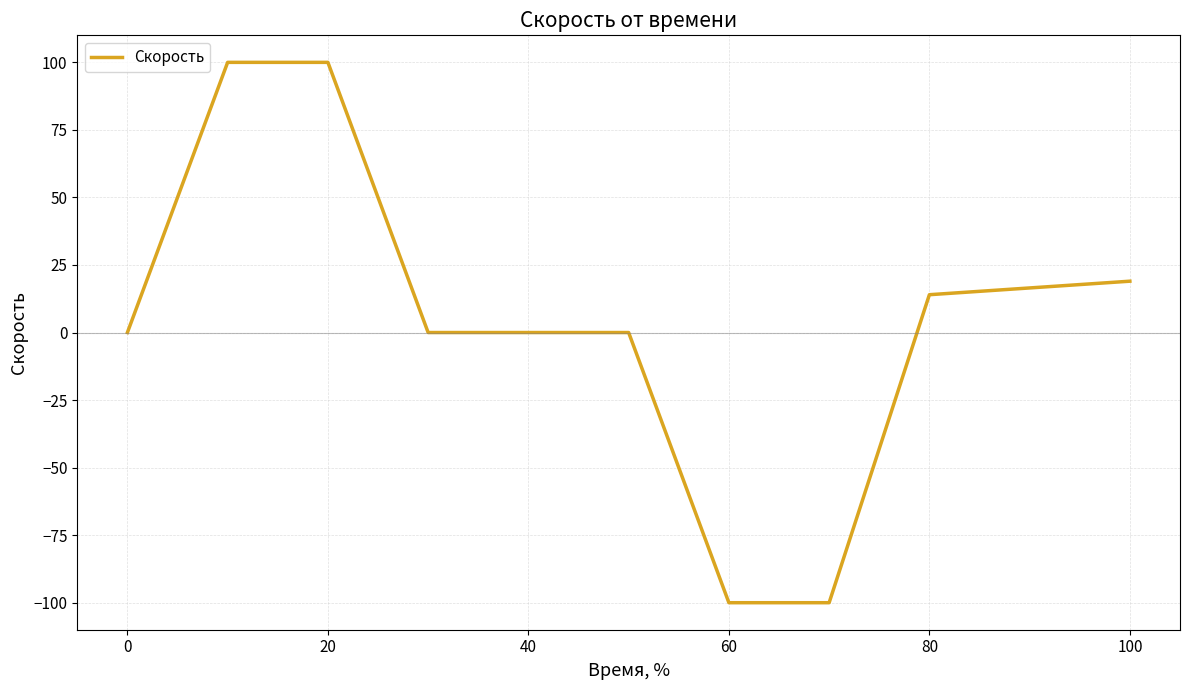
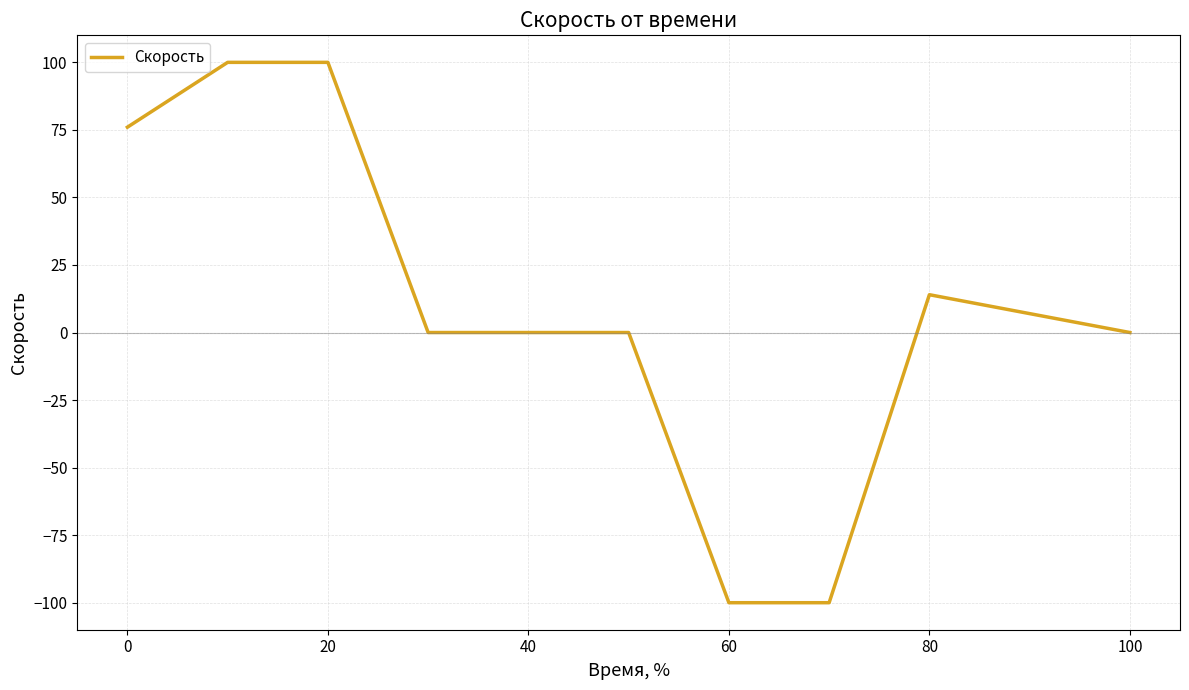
0: 0 -> 76
100: 19 -> 0
